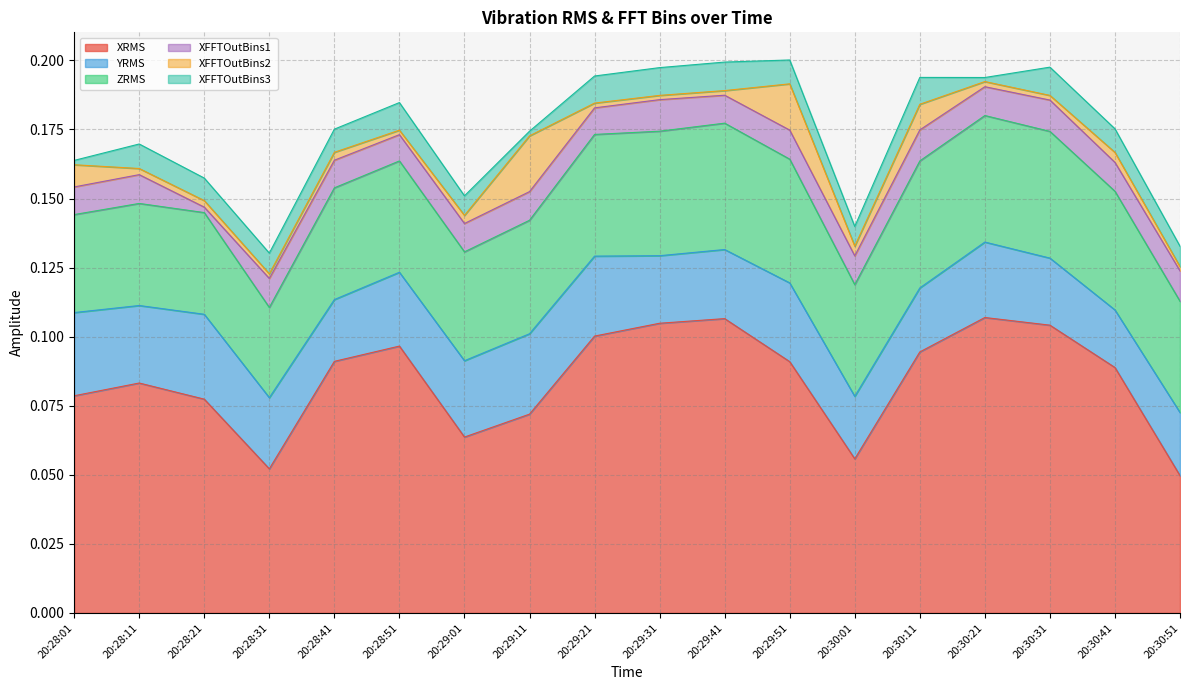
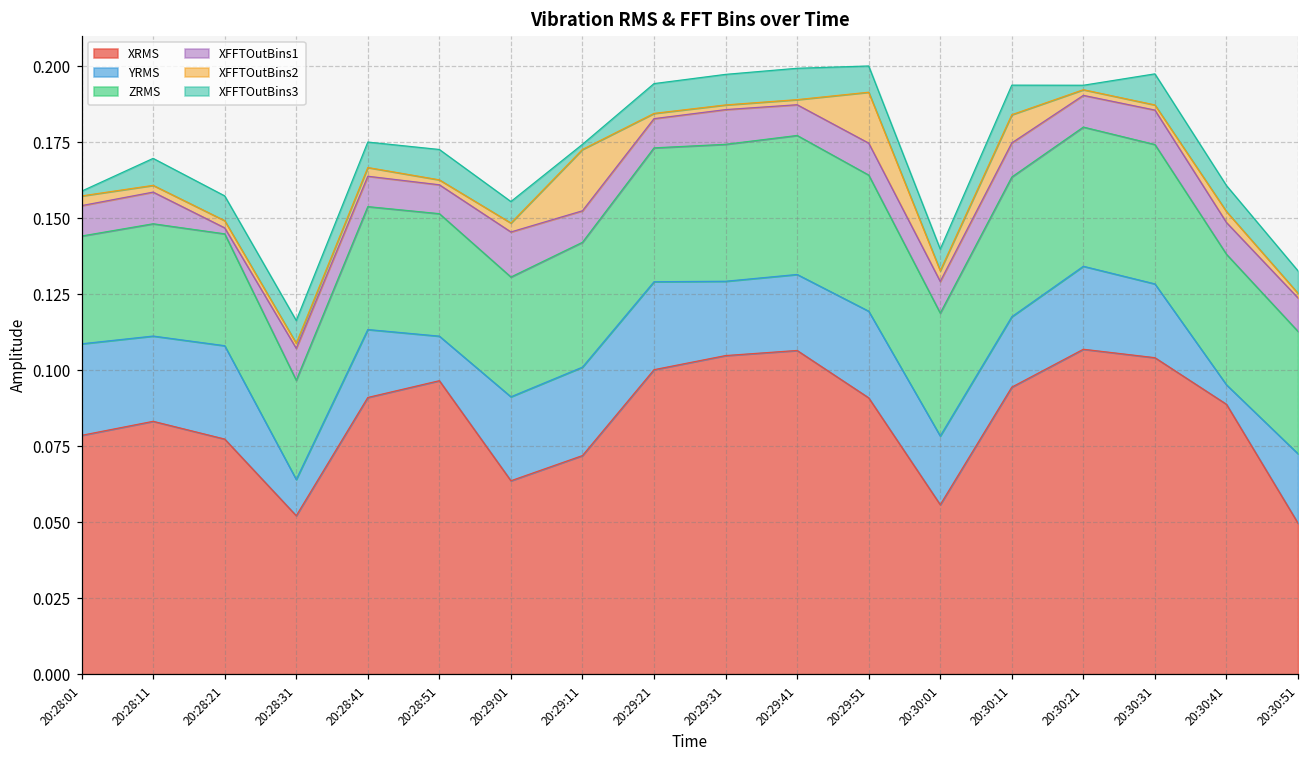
XFFTOutBins2, 20:28:01: 0.008 -> 0.003
YRMS, 20:28:31: 0.026 -> 0.012
YRMS, 20:28:51: 0.027 -> 0.015
XFFTOutBins1, 20:29:01: 0.010 -> 0.015
YRMS, 20:30:41: 0.021 -> 0.006
